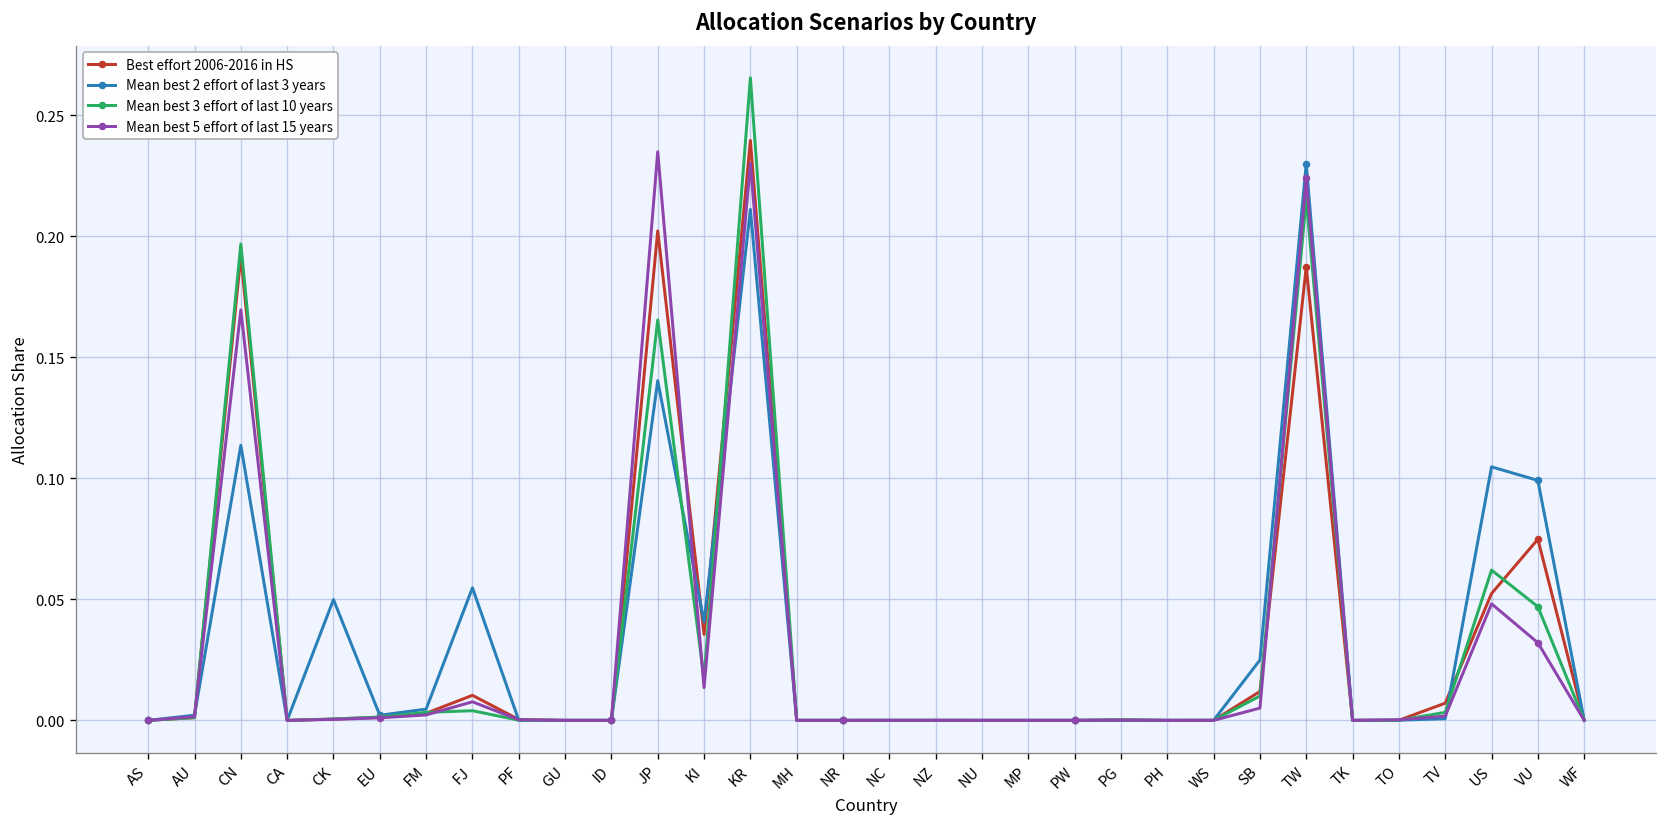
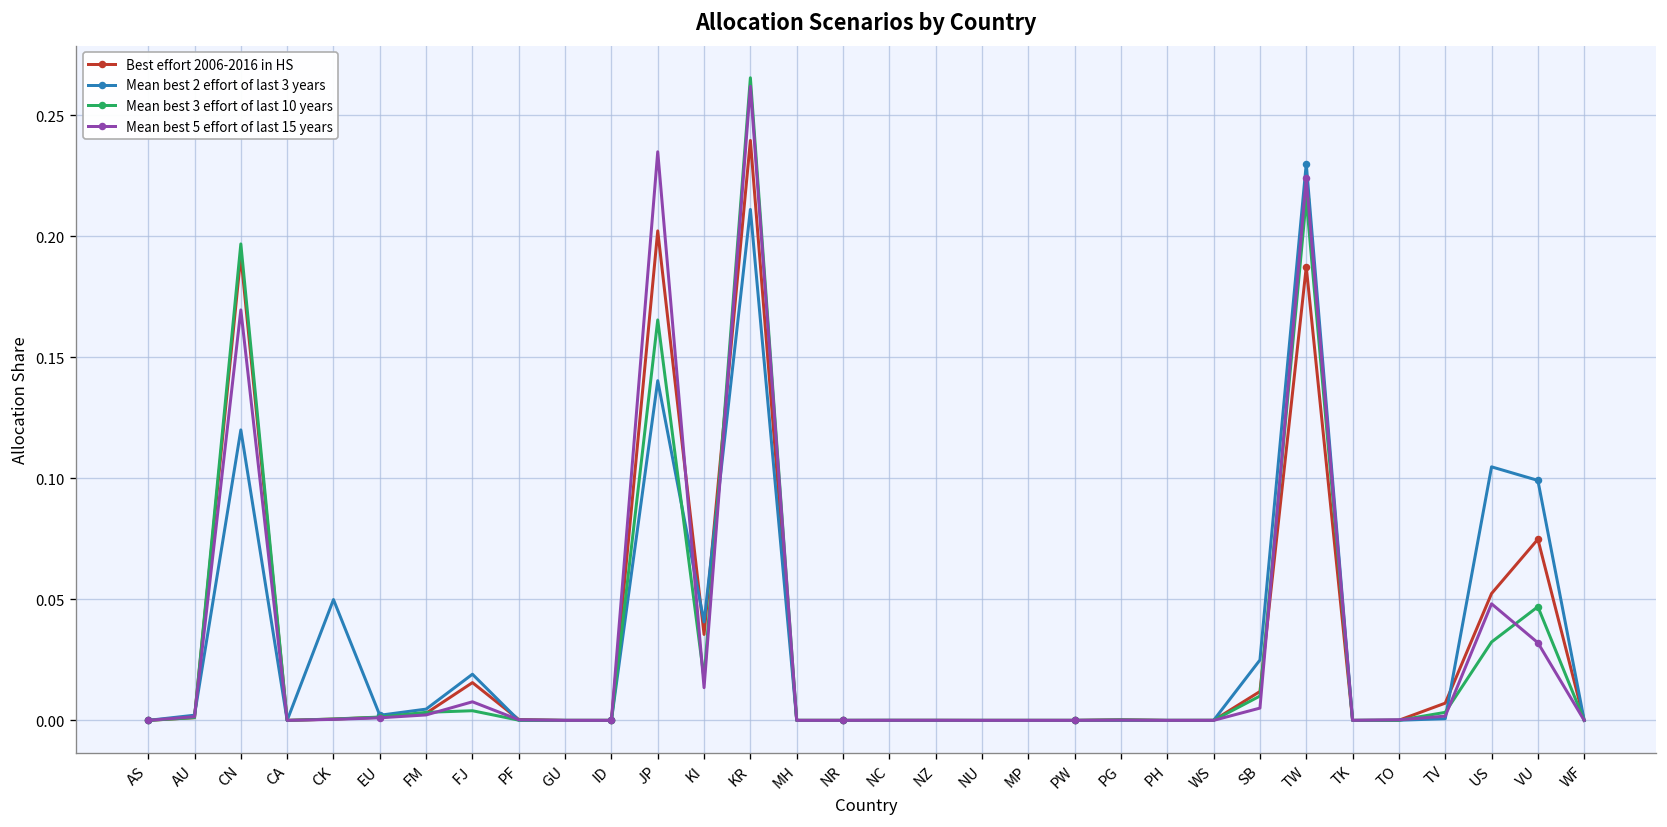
Mean best 2 effort of last 3 years, CN: 0.114 -> 0.120
Best effort 2006-2016 in HS, FJ: 0.010 -> 0.016
Mean best 2 effort of last 3 years, FJ: 0.055 -> 0.019
Mean best 5 effort of last 15 years, KR: 0.230 -> 0.262
Mean best 3 effort of last 10 years, US: 0.062 -> 0.032
